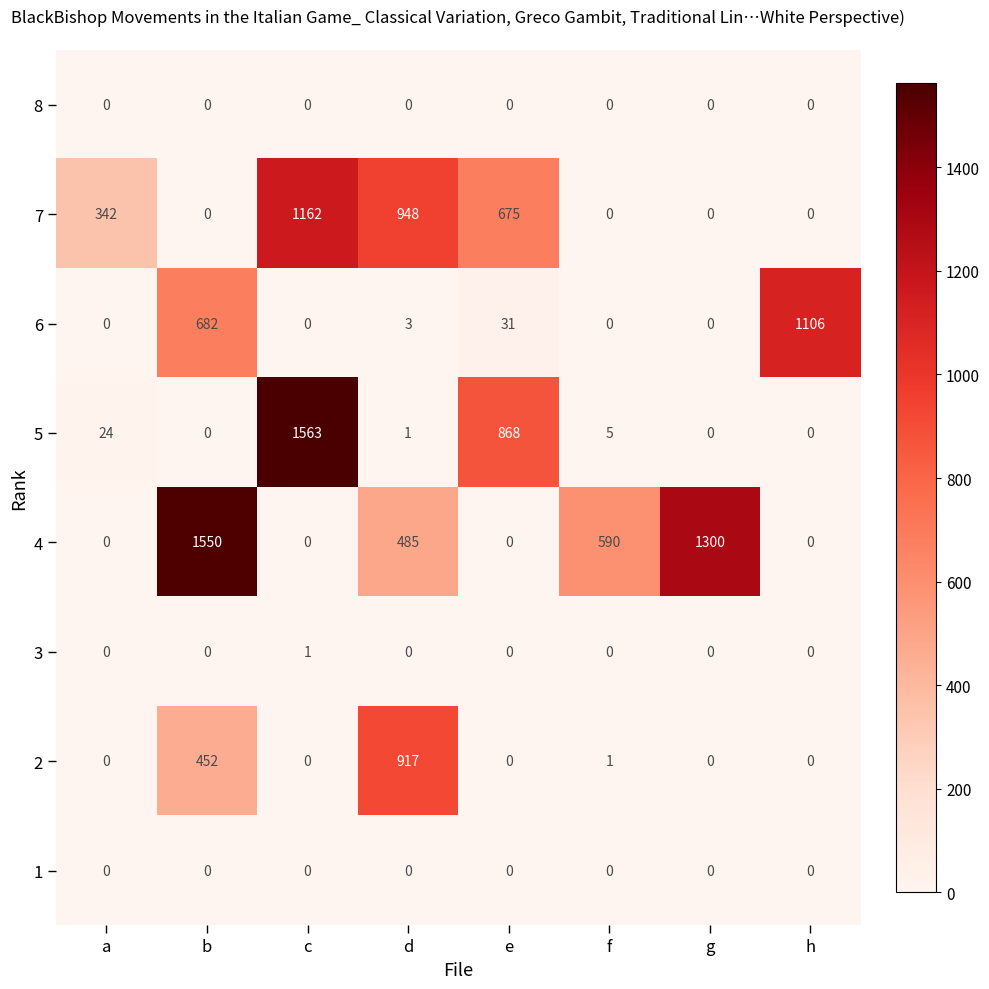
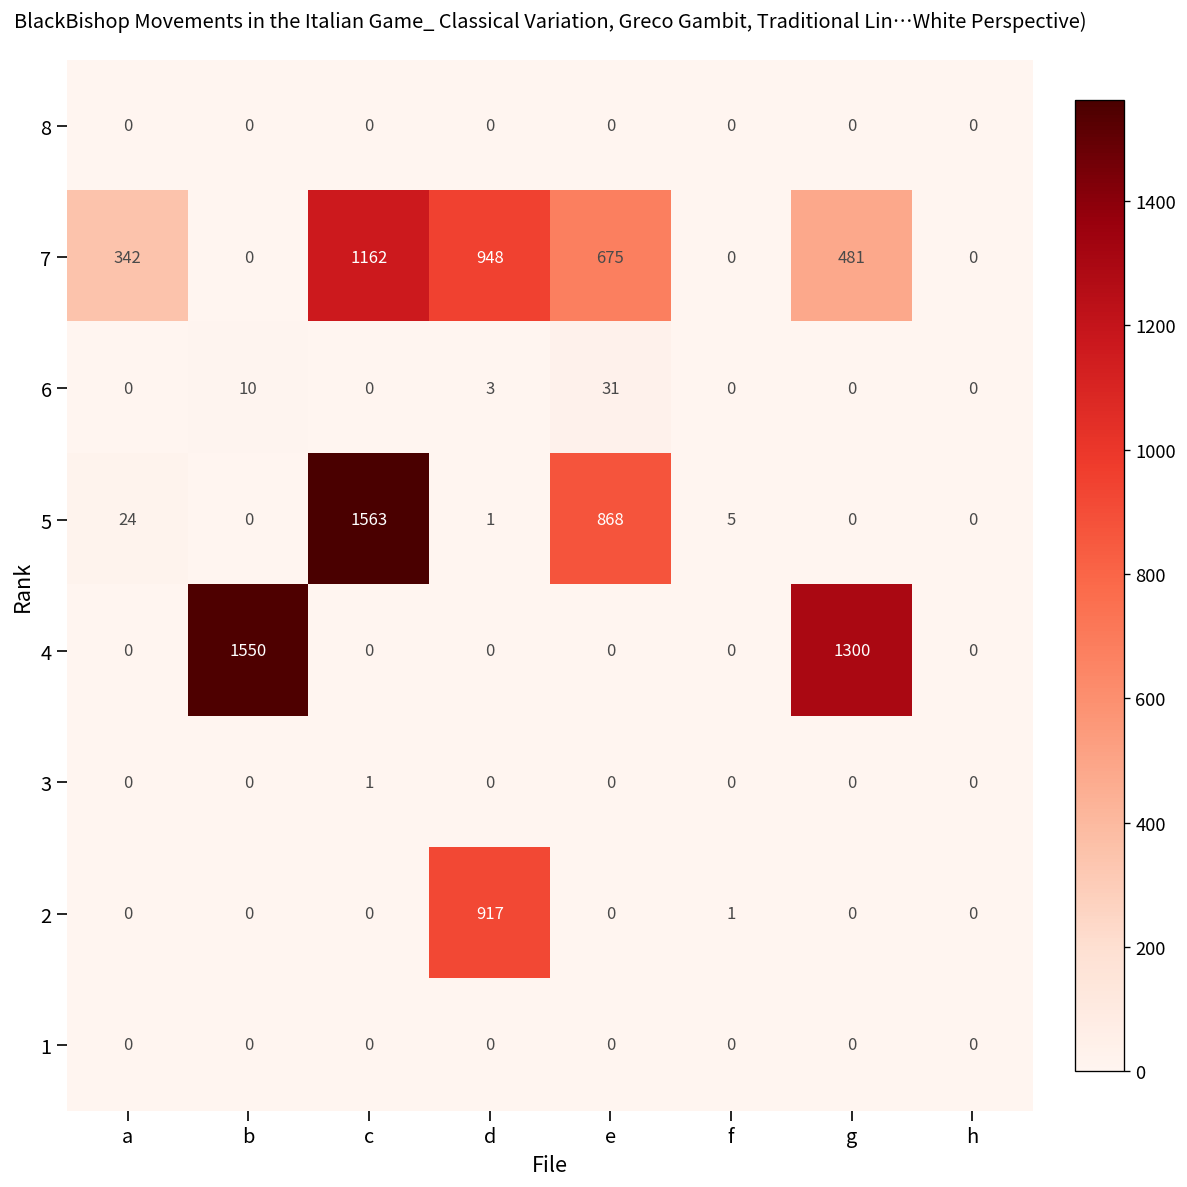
7, g: 0 -> 481
6, b: 682 -> 10
6, h: 1106 -> 0
4, d: 485 -> 0
4, f: 590 -> 0
2, b: 452 -> 0
